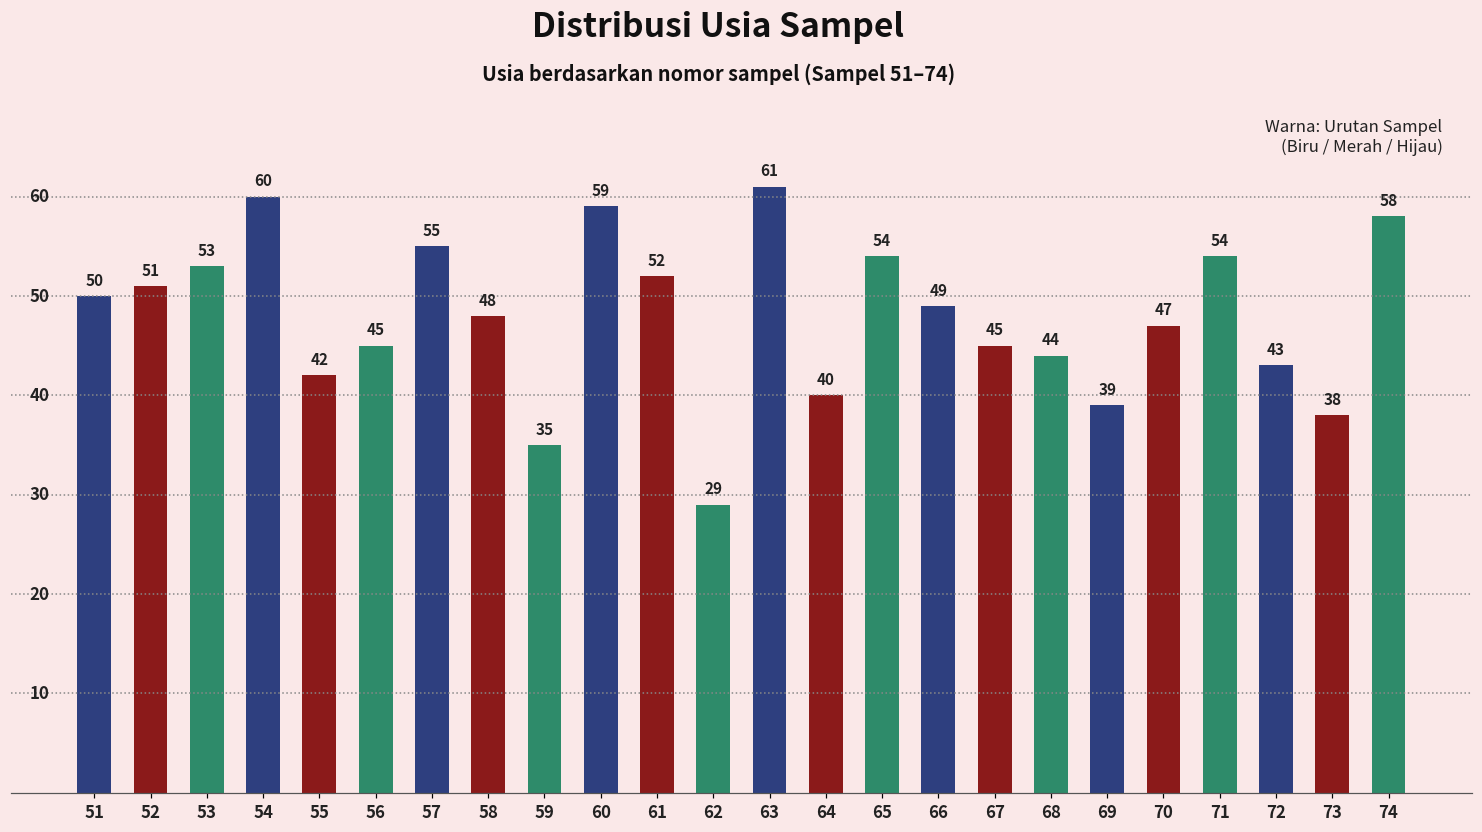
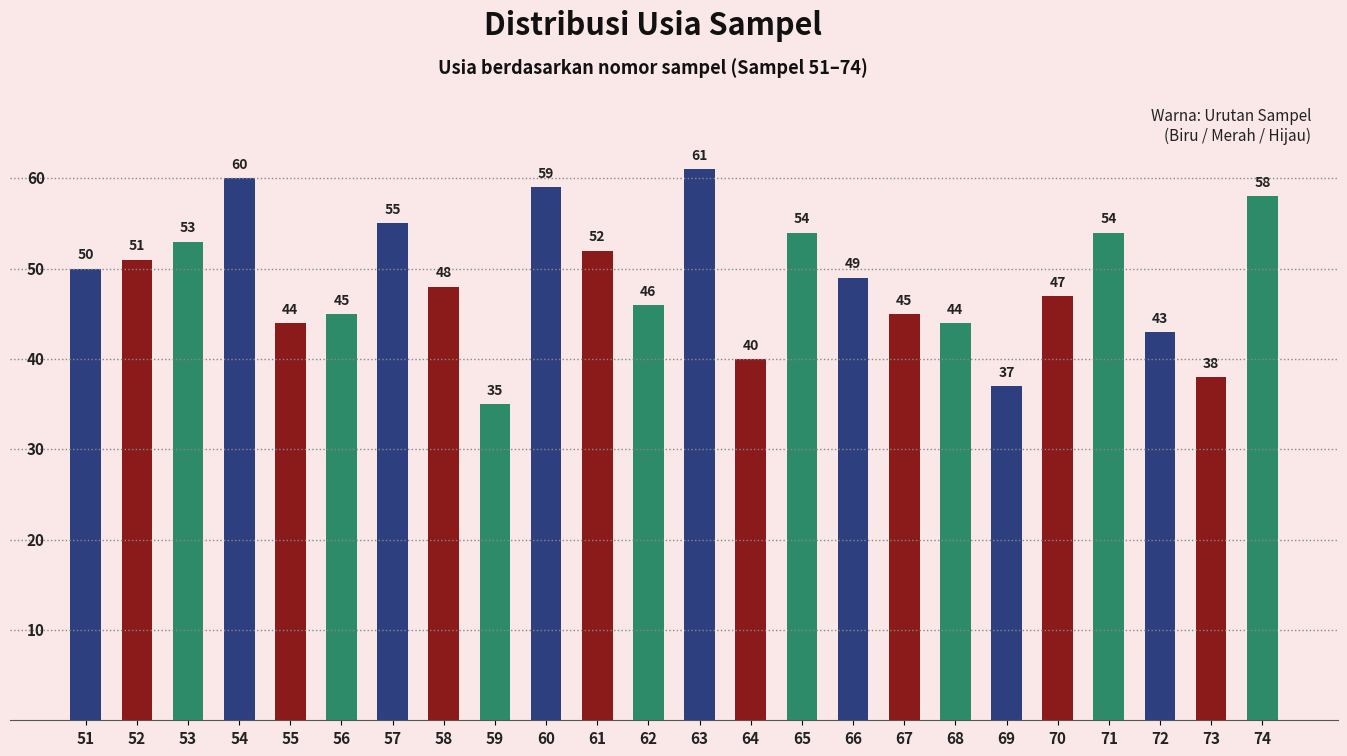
55: 42 -> 44
62: 29 -> 46
69: 39 -> 37
